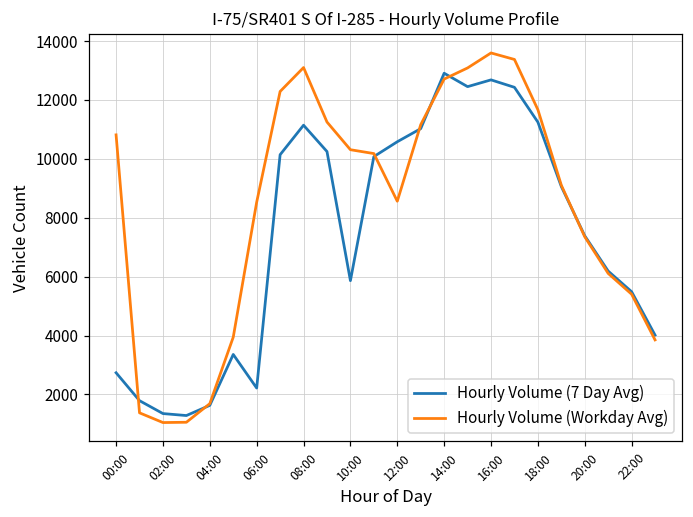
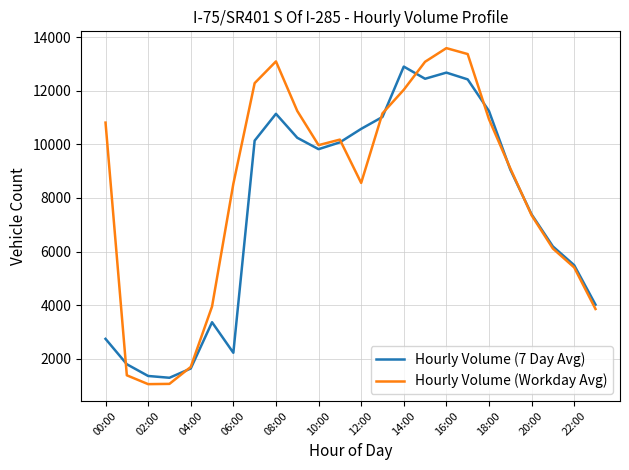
Hourly Volume (7 Day Avg), 10:00: 5900 -> 9800
Hourly Volume (Workday Avg), 10:00: 10300 -> 10000
Hourly Volume (Workday Avg), 14:00: 12700 -> 12000
Hourly Volume (Workday Avg), 18:00: 11700 -> 10900
